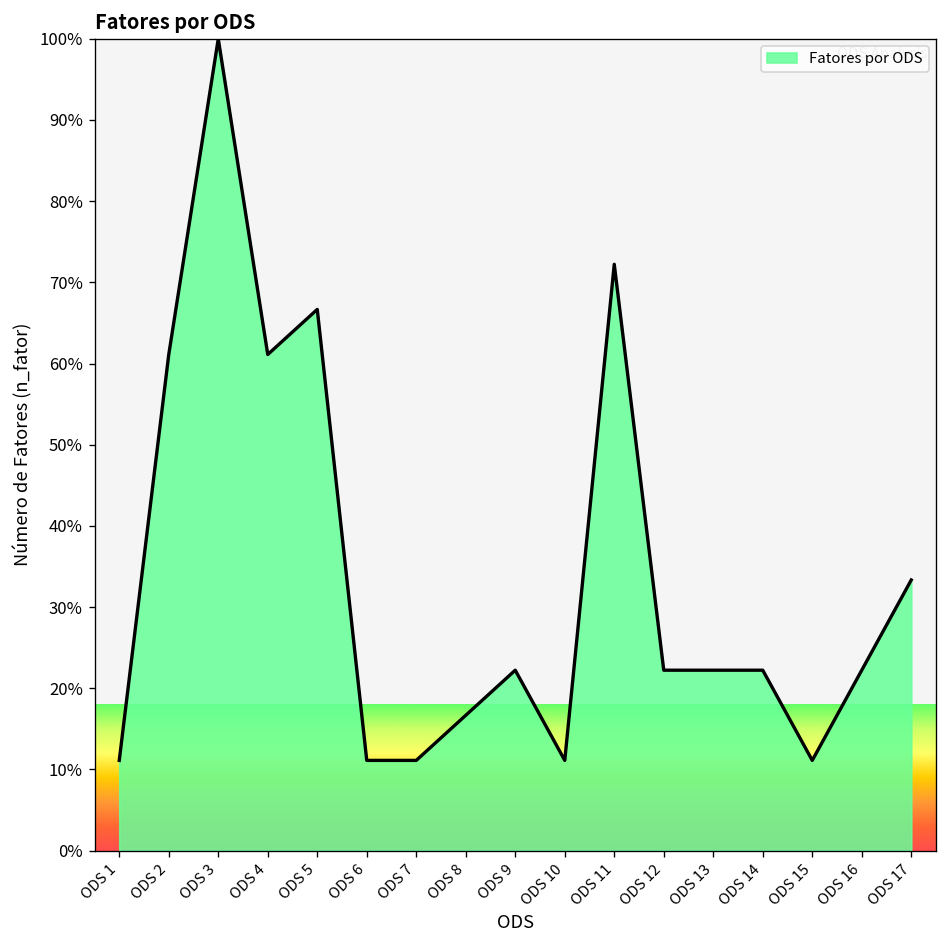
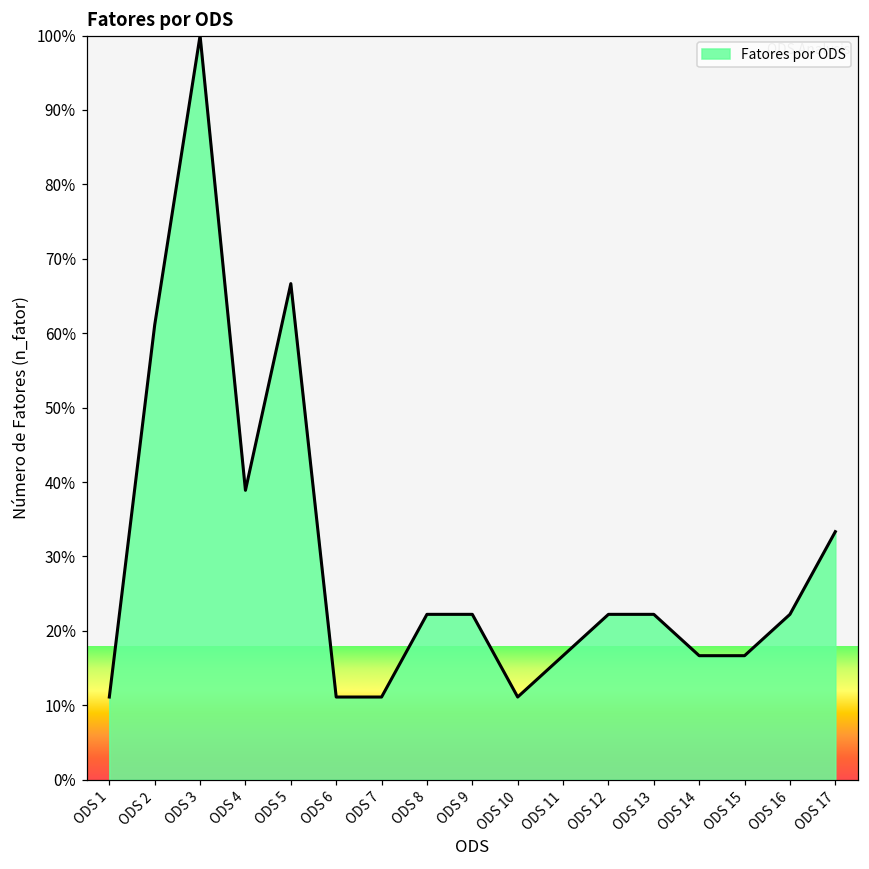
ODS 4: 61% -> 39%
ODS 8: 17% -> 22%
ODS 11: 72% -> 17%
ODS 14: 22% -> 17%
ODS 15: 11% -> 17%
